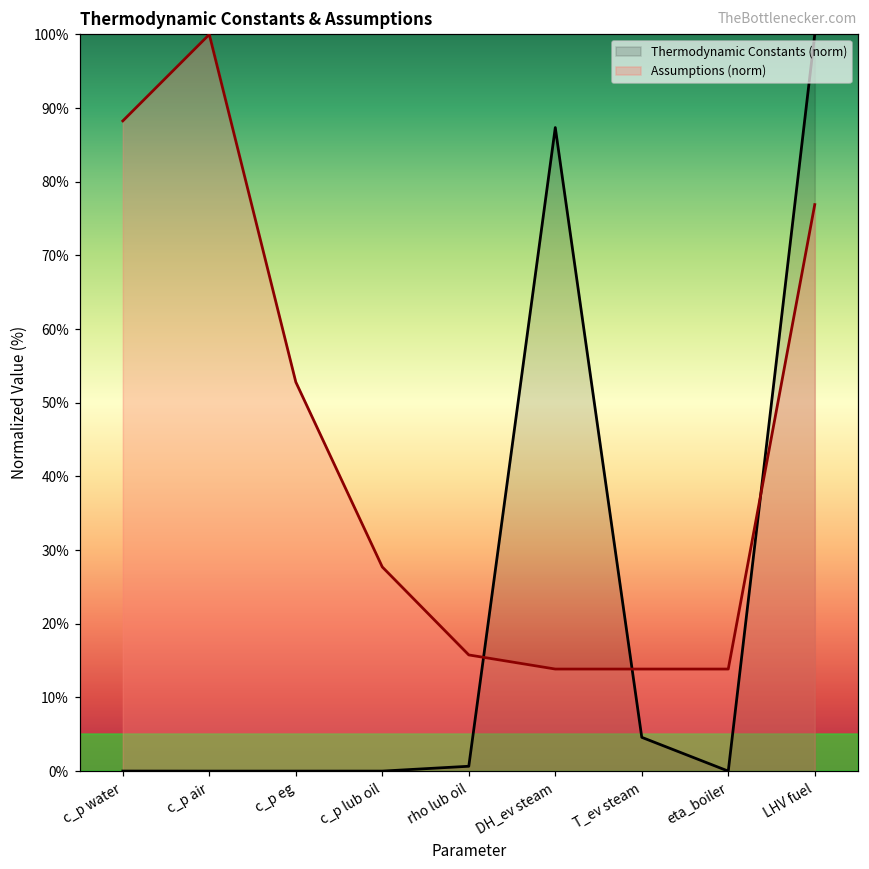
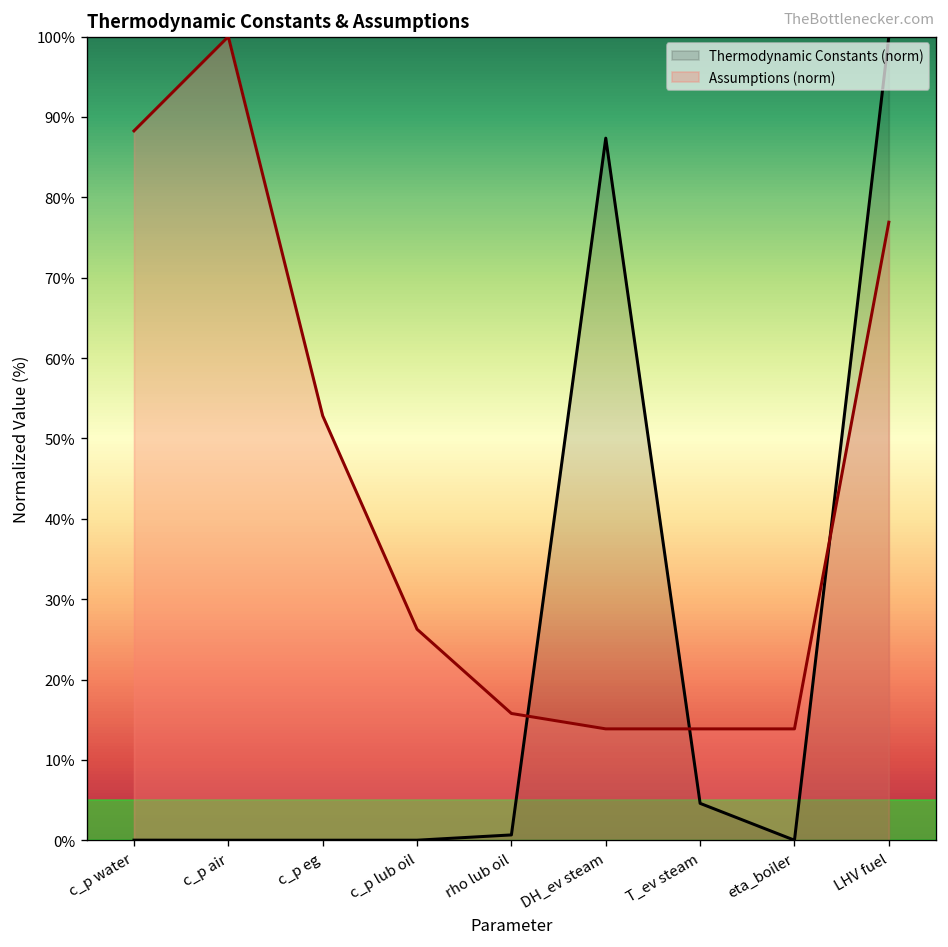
Assumptions (norm), c_p lub oil: 28% -> 26%
